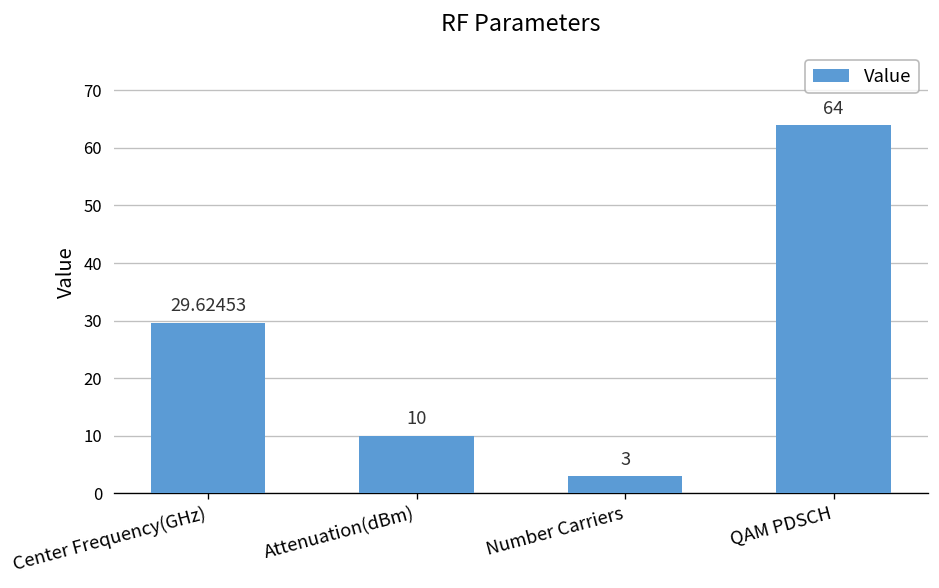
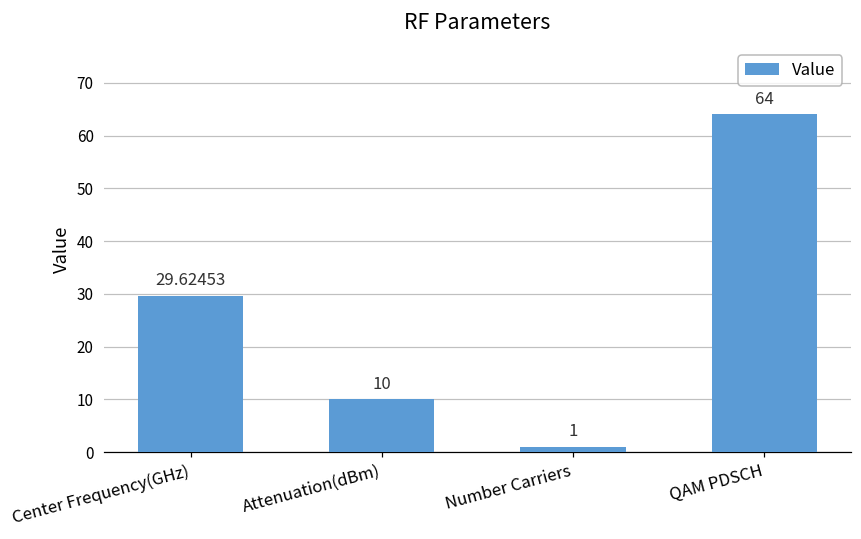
Number Carriers: 3 -> 1
